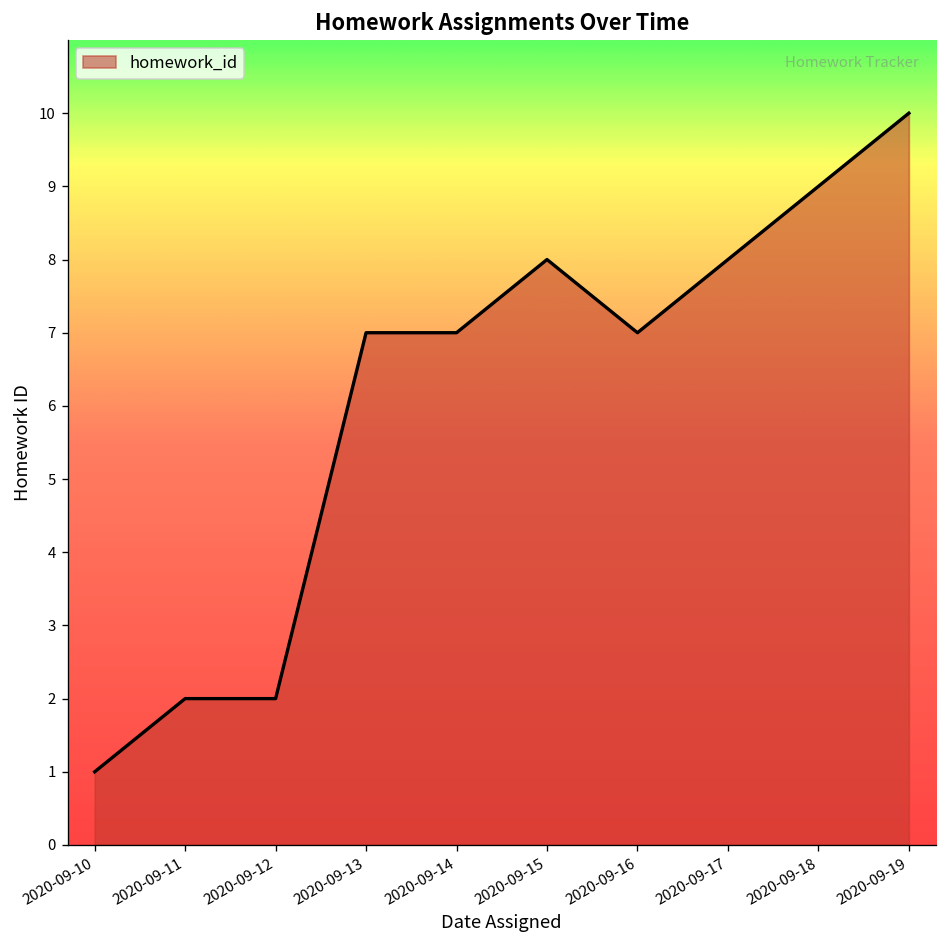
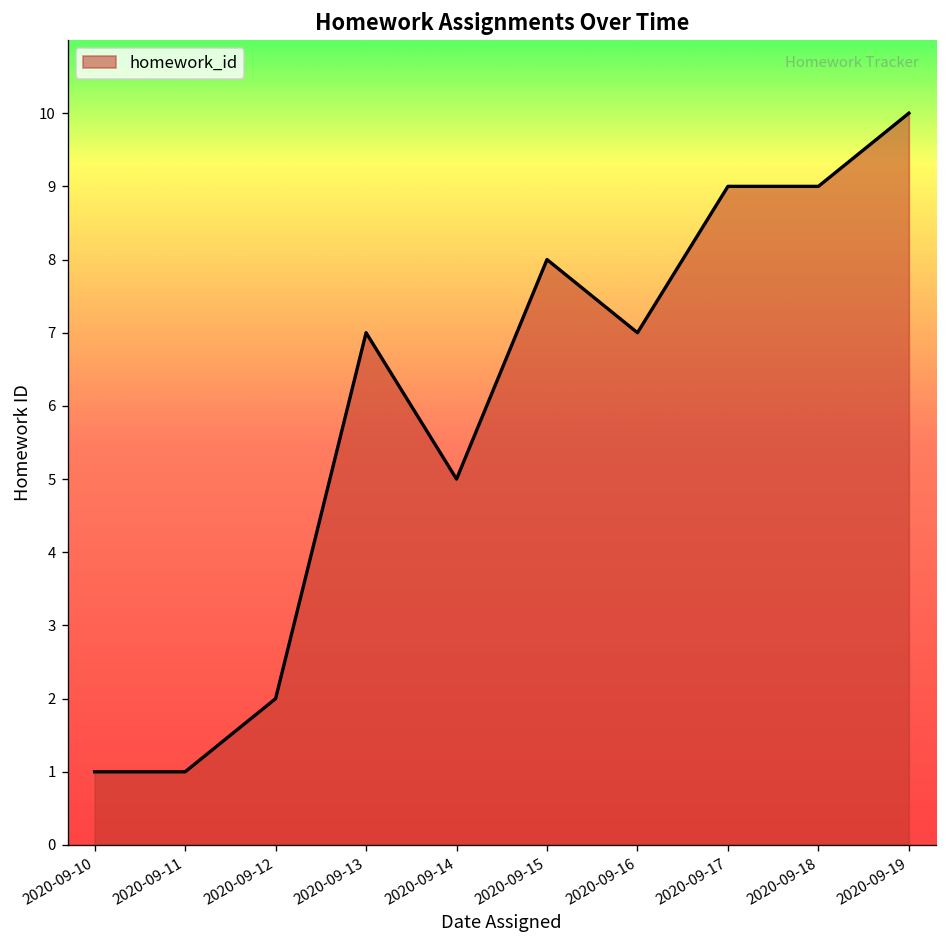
2020-09-11: 2 -> 1
2020-09-14: 7 -> 5
2020-09-17: 8 -> 9
